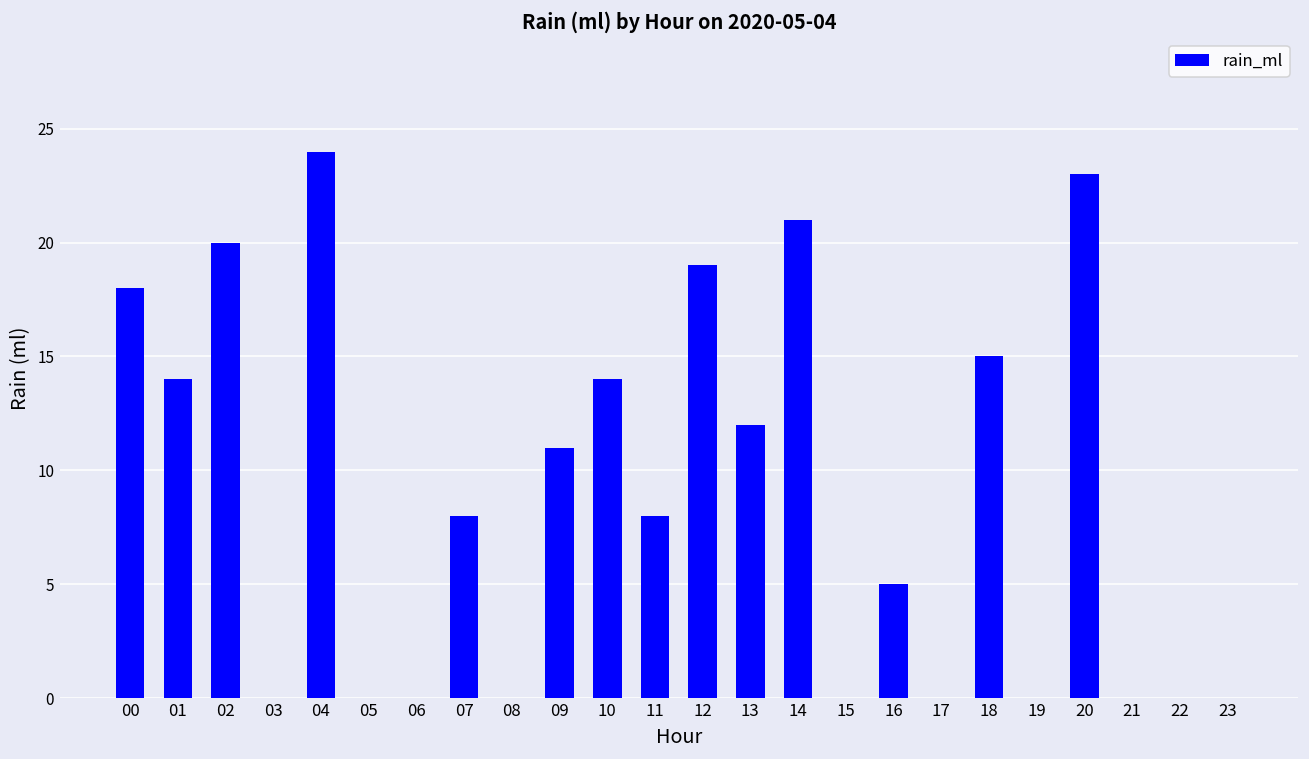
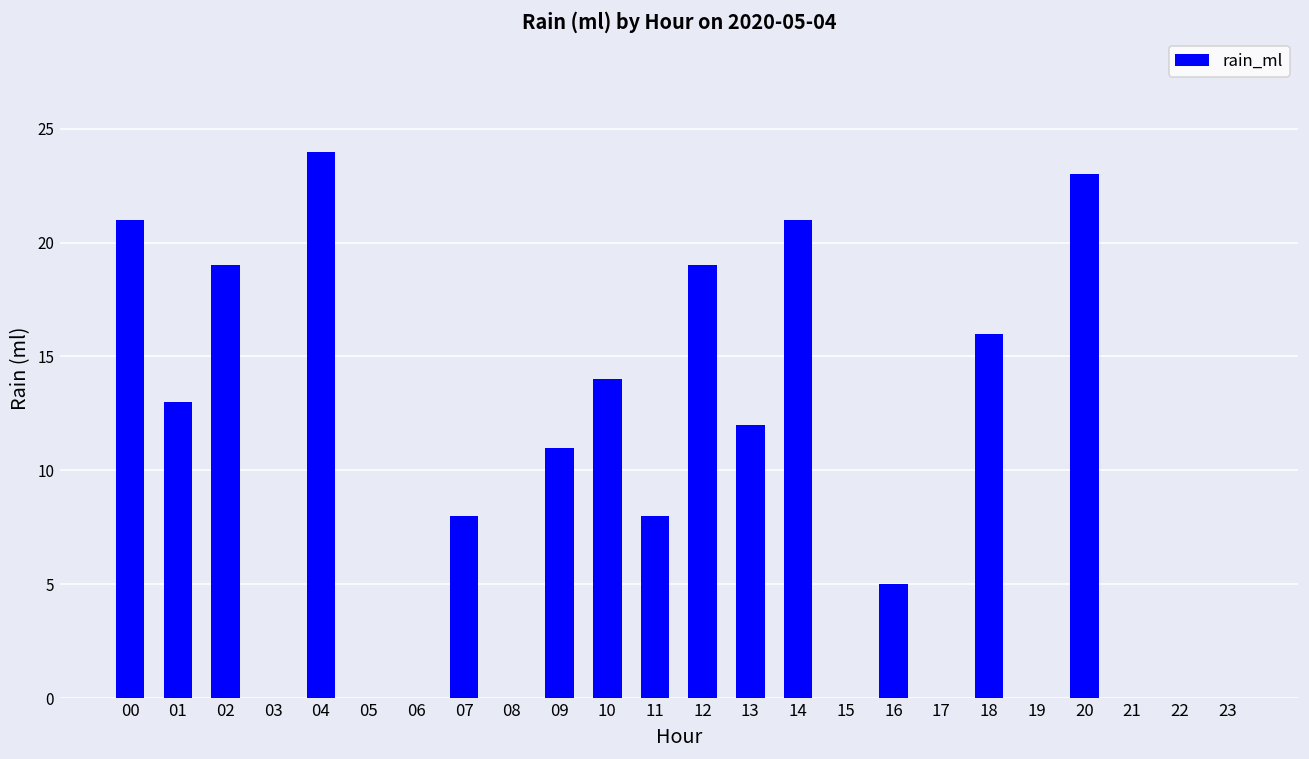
00: 18 -> 21
01: 14 -> 13
02: 20 -> 19
18: 15 -> 16
